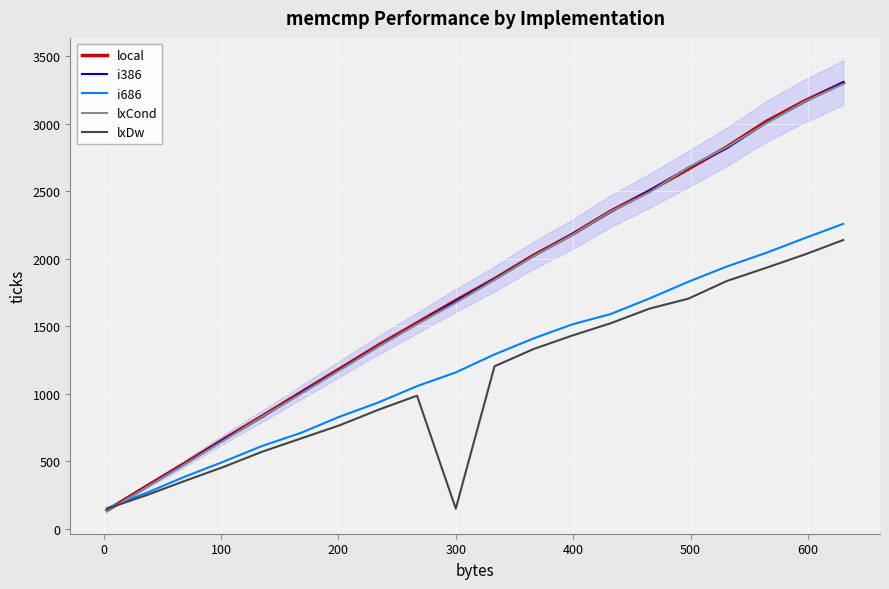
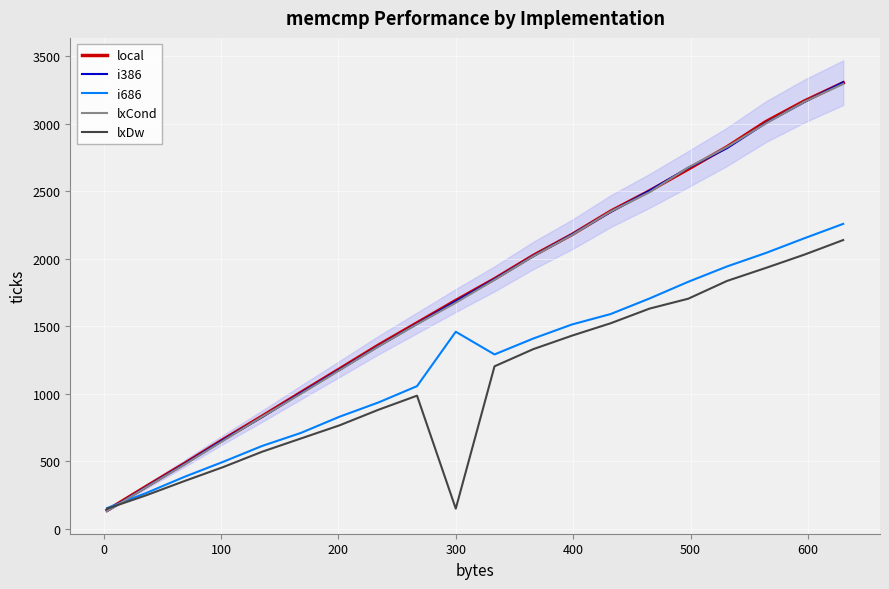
i686, 300: 1160 -> 1460
